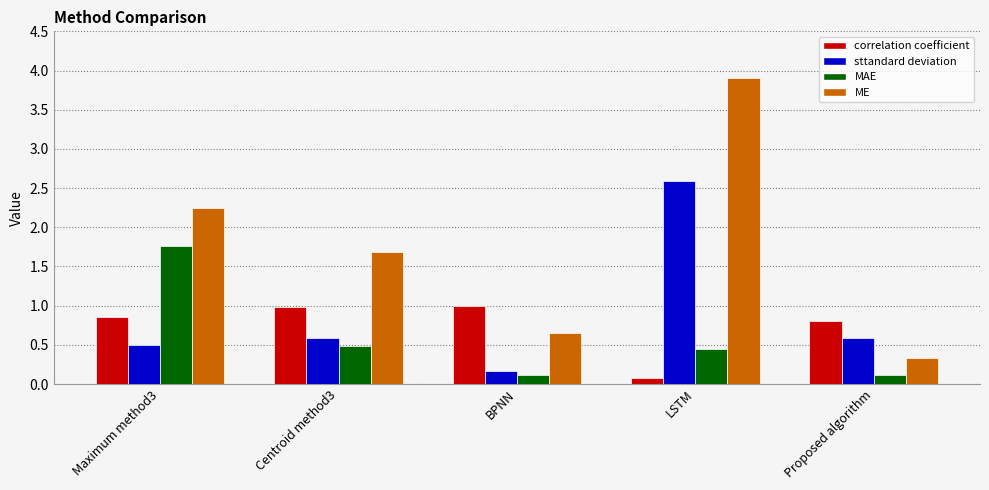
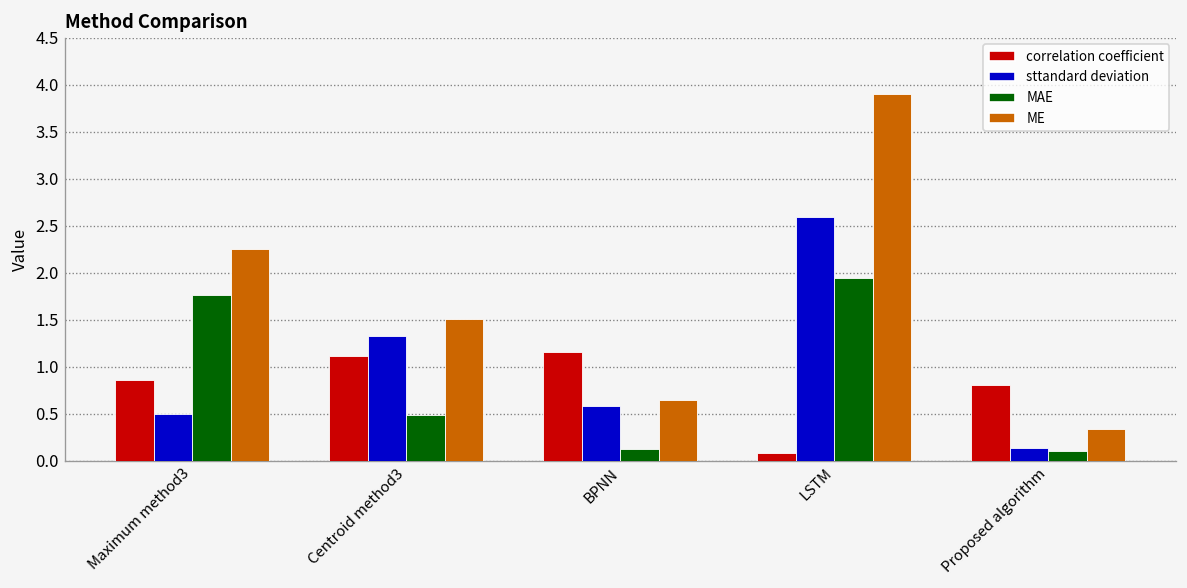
correlation coefficient, Centroid method3: 1.0 -> 1.1
sttandard deviation, Centroid method3: 0.6 -> 1.3
ME, Centroid method3: 1.7 -> 1.5
correlation coefficient, BPNN: 1.0 -> 1.2
sttandard deviation, BPNN: 0.2 -> 0.6
MAE, LSTM: 0.4 -> 1.9
sttandard deviation, Proposed algorithm: 0.6 -> 0.1
